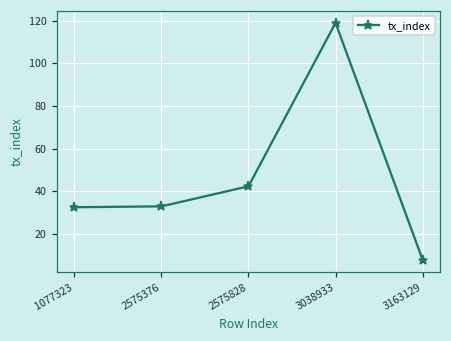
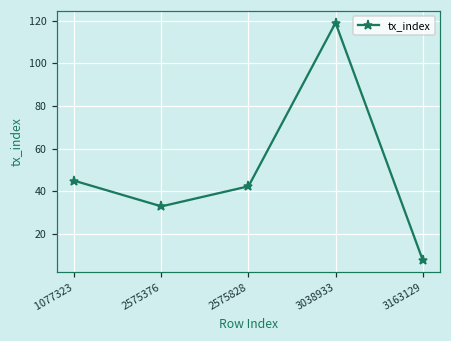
1077323: 33 -> 45
